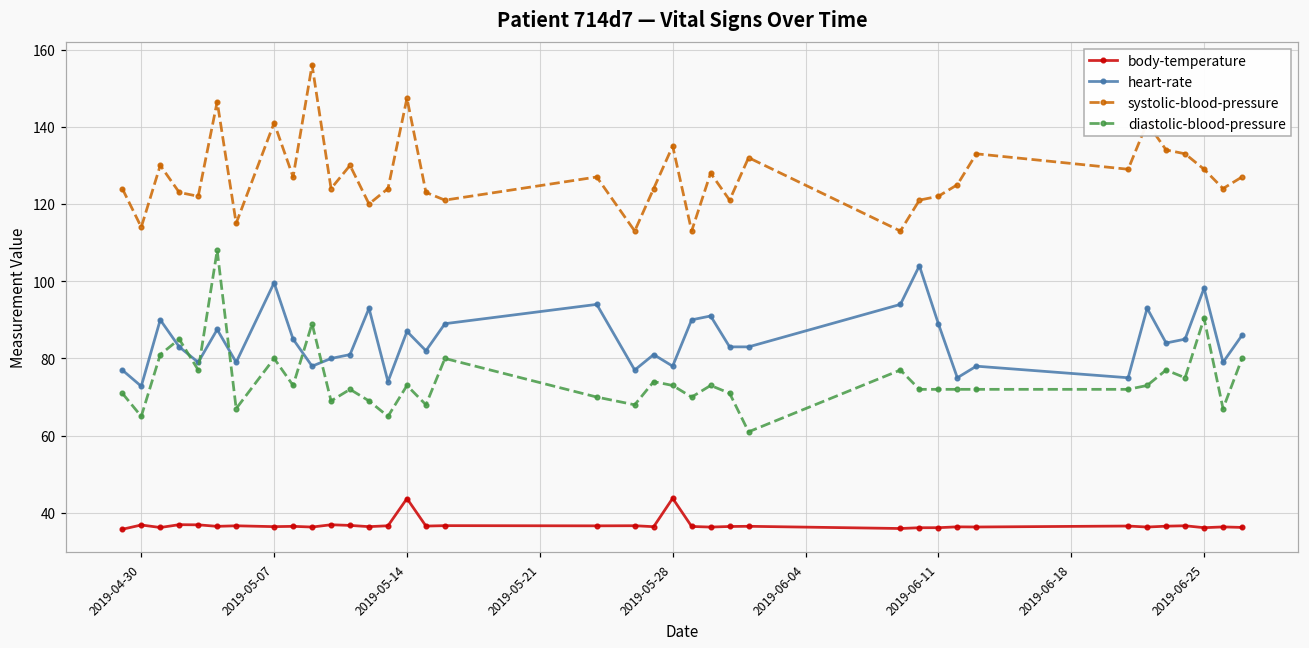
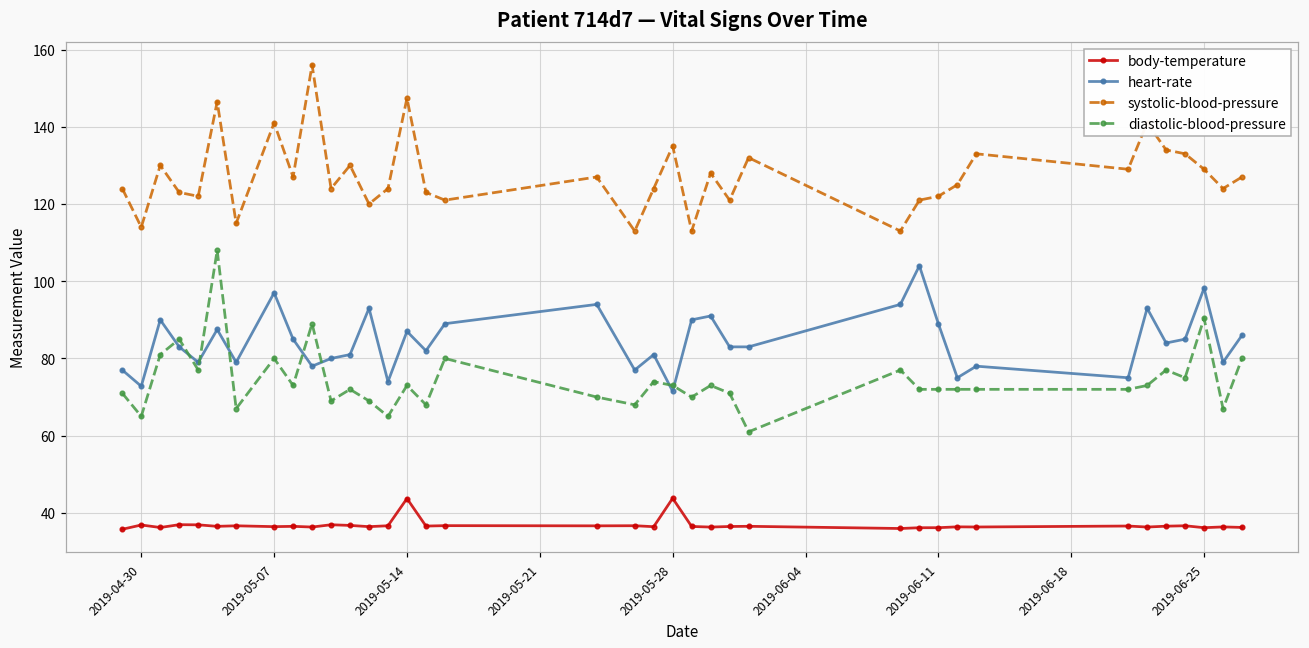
heart-rate, 2019-05-07: 100 -> 97
heart-rate, 2019-05-28: 78 -> 72
